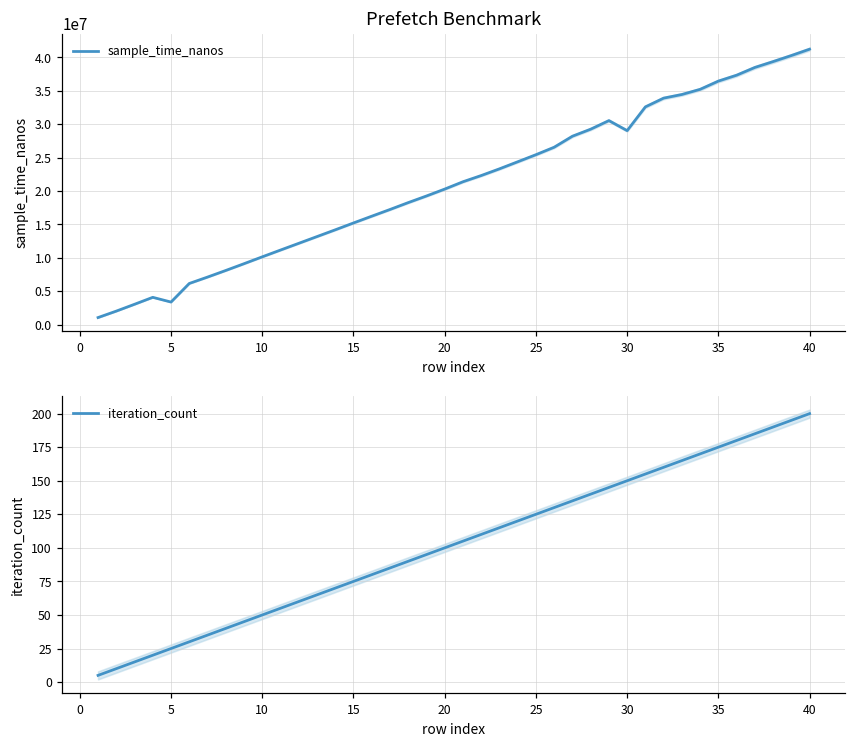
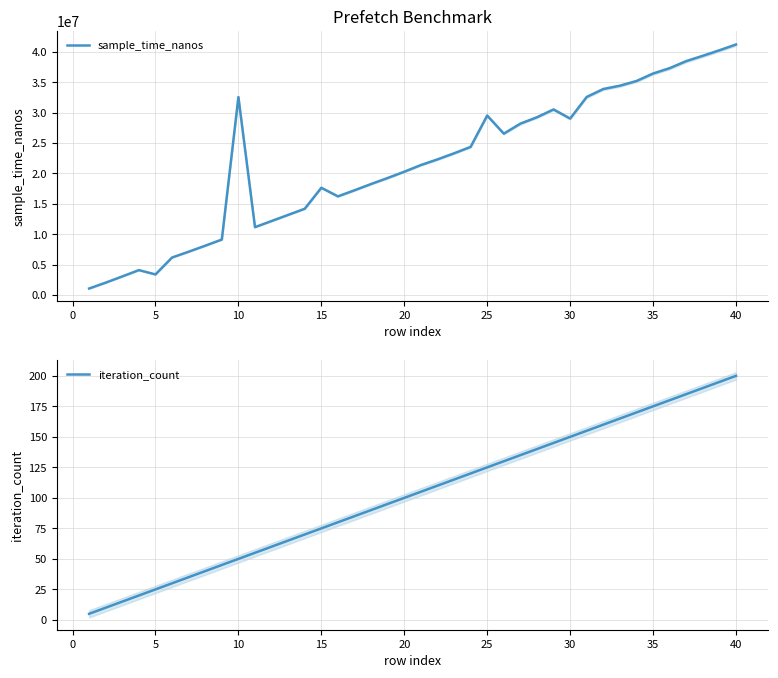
Prefetch Benchmark, sample_time_nanos, 10: 10000000 -> 33000000
Prefetch Benchmark, sample_time_nanos, 15: 15000000 -> 18000000
Prefetch Benchmark, sample_time_nanos, 25: 25000000 -> 30000000
